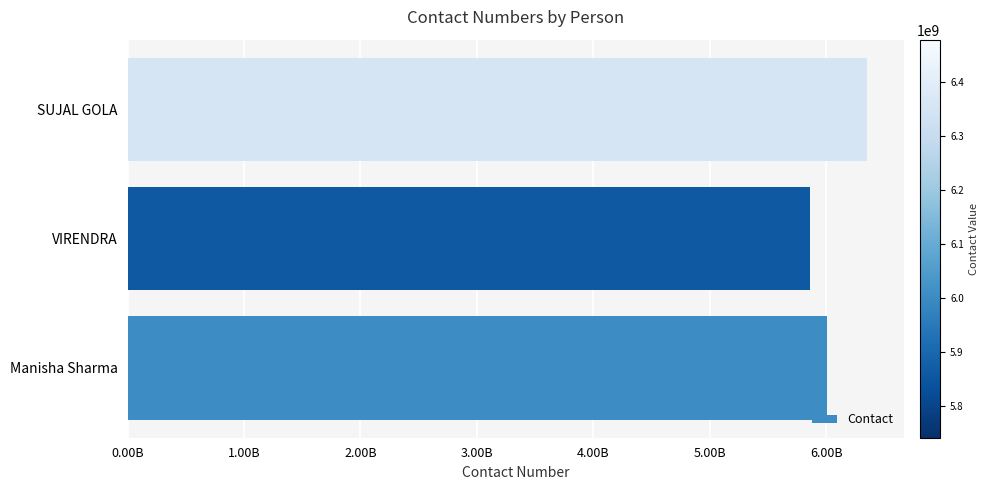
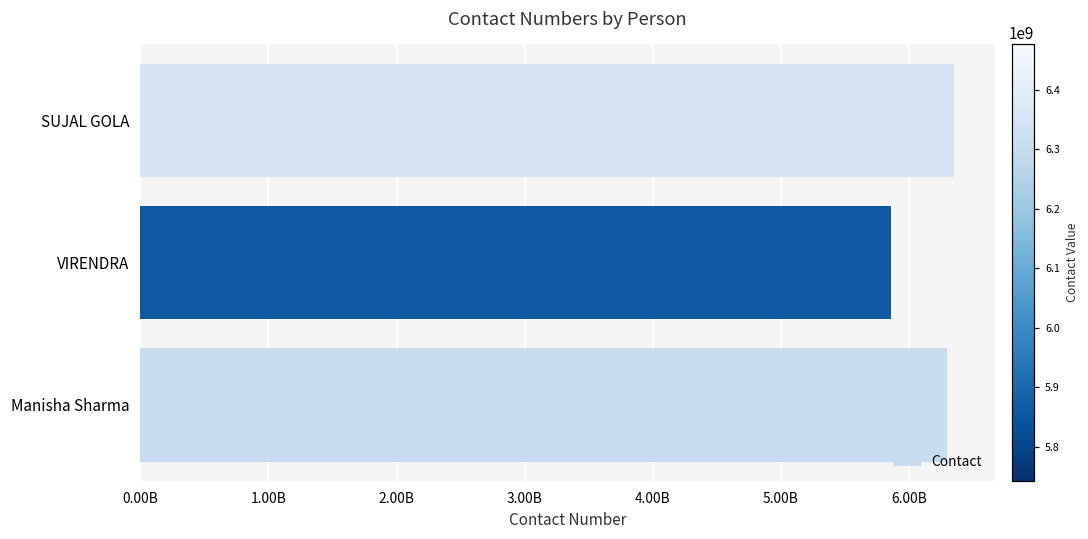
Manisha Sharma: 6010000000 -> 6300000000
